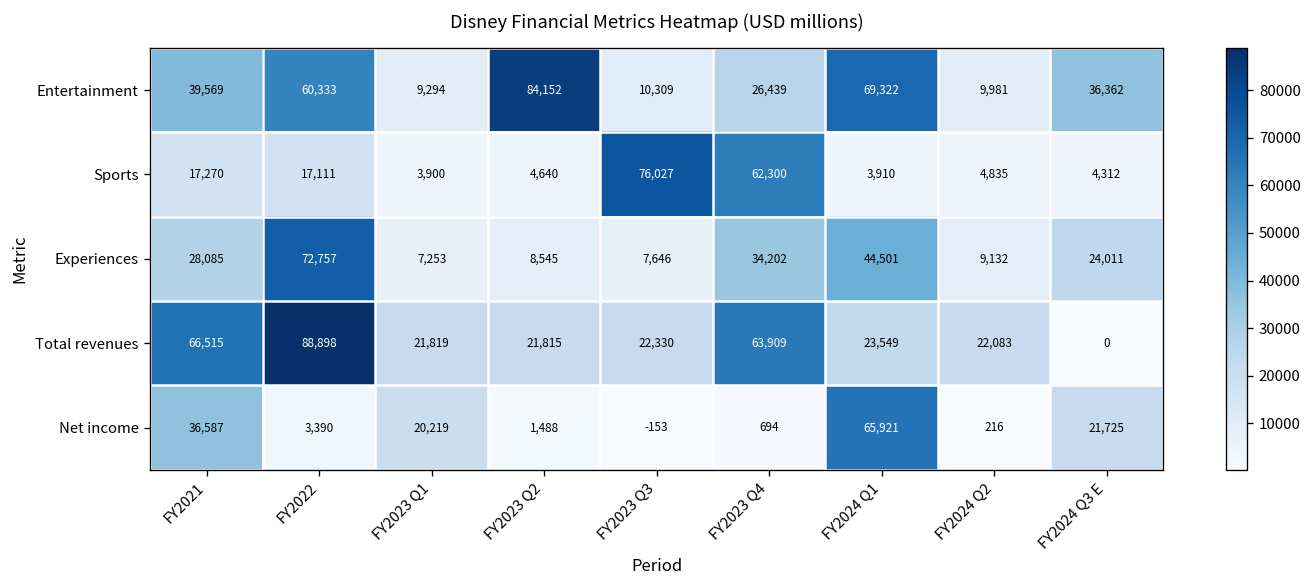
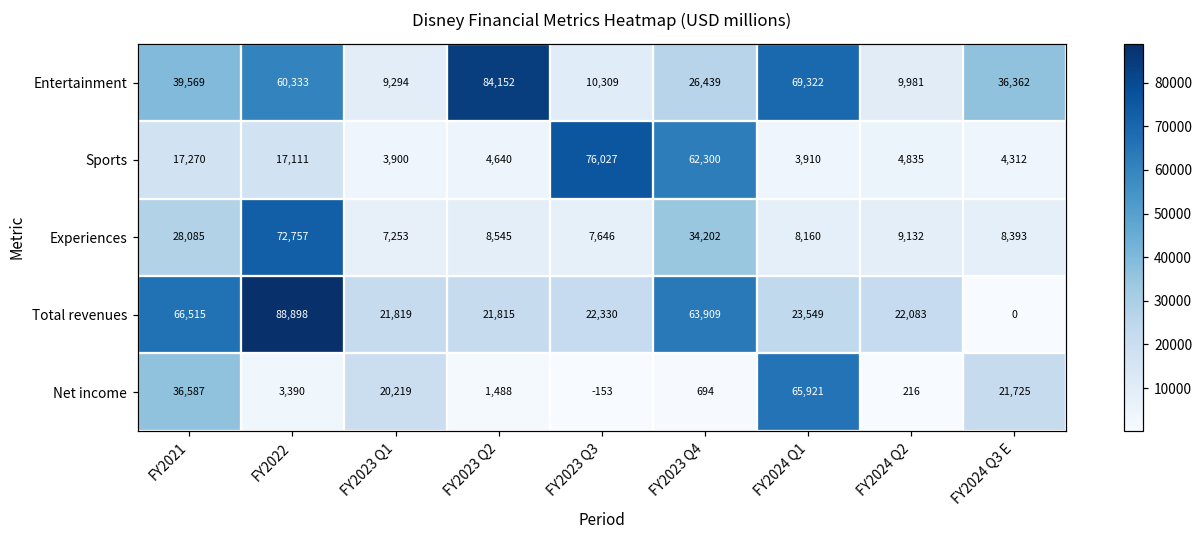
Experiences, FY2024 Q1: 44,501 -> 8,160
Experiences, FY2024 Q3 E: 24,011 -> 8,393
